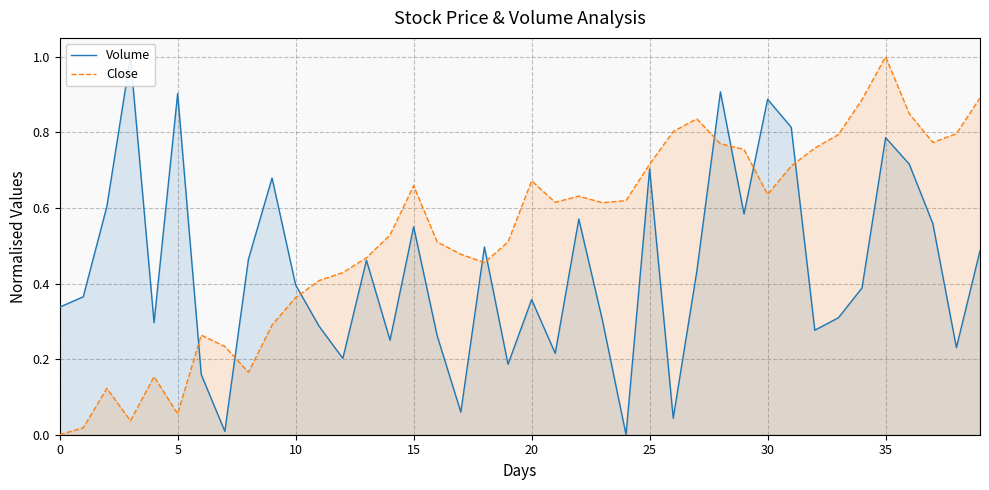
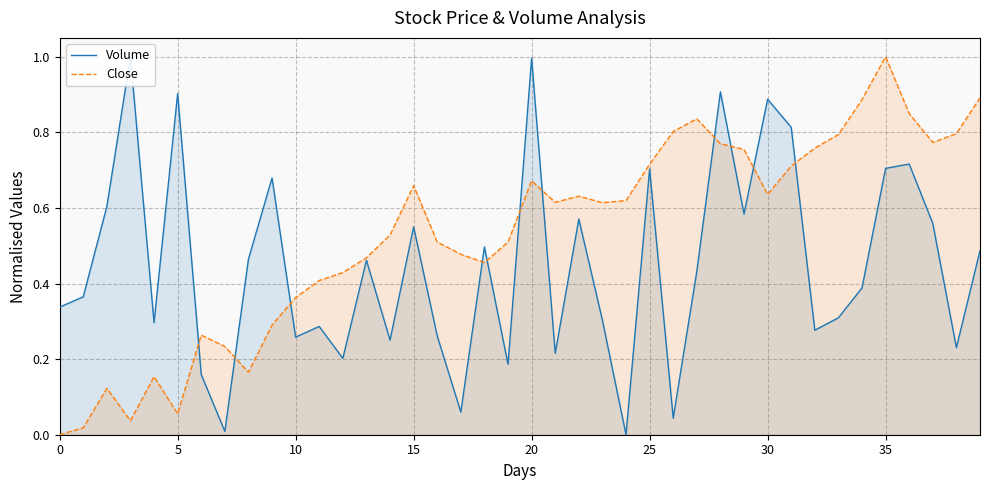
Volume, 10: 0.40 -> 0.26
Volume, 20: 0.36 -> 1.00
Volume, 35: 0.79 -> 0.70
